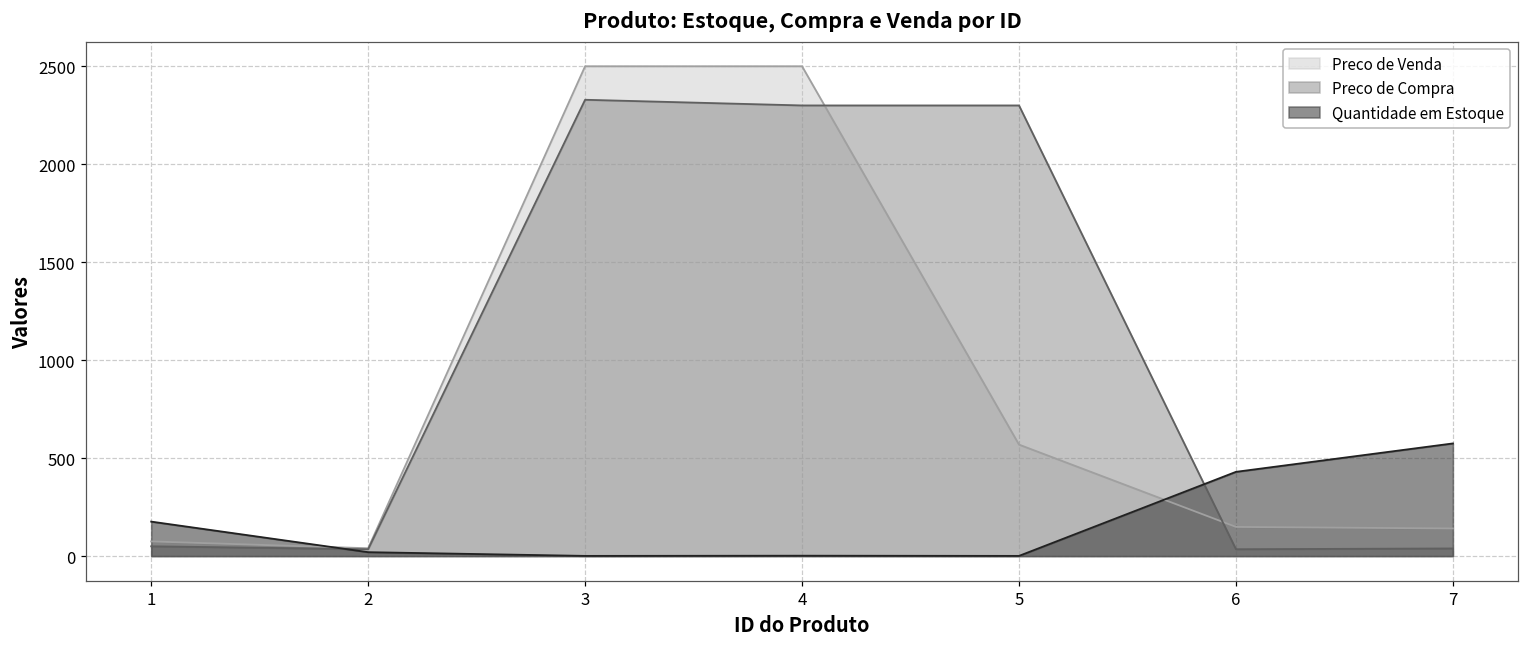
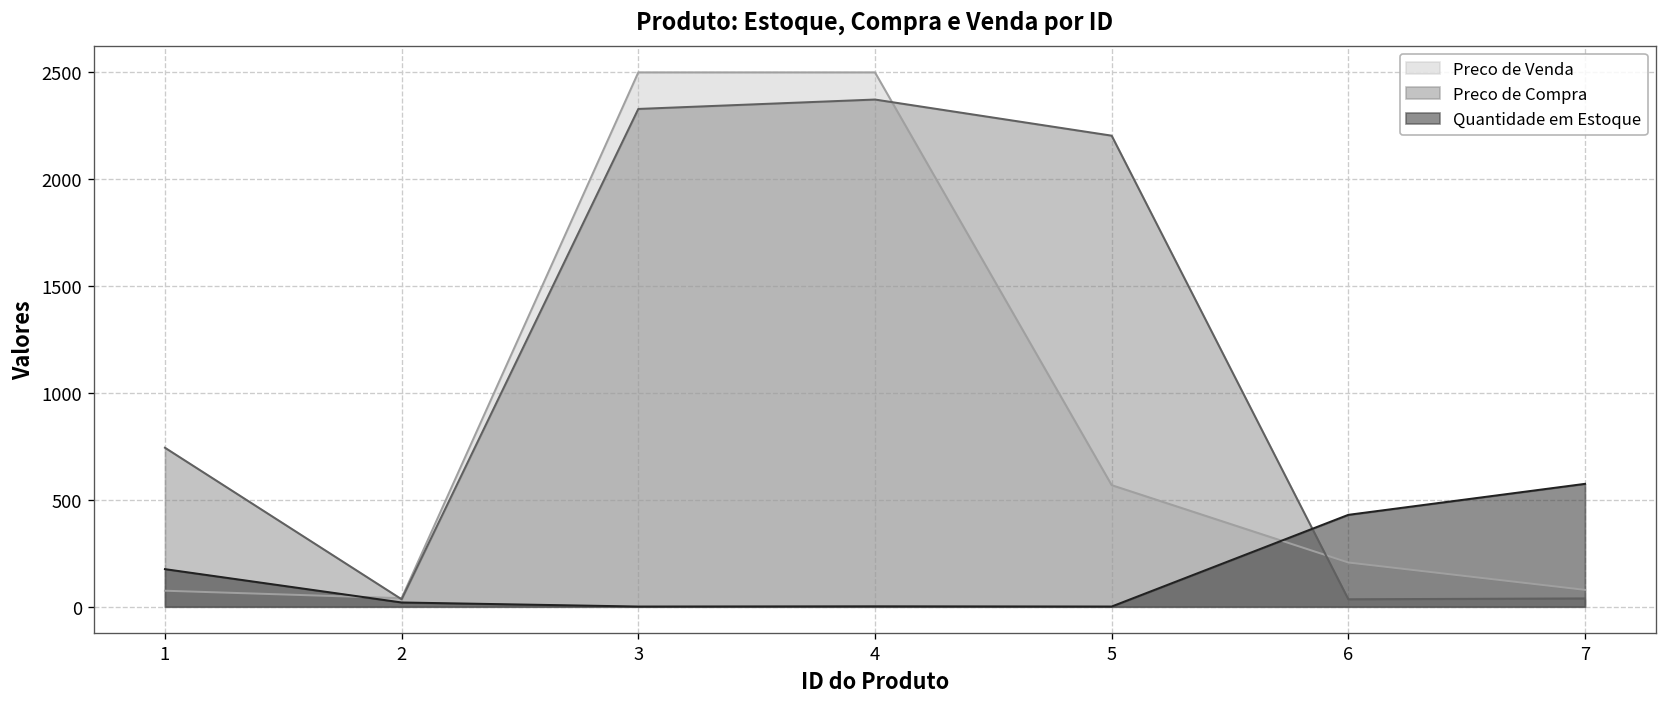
Preco de Compra, 1: 50 -> 740
Preco de Compra, 4: 2300 -> 2370
Preco de Compra, 5: 2300 -> 2200
Preco de Venda, 6: 150 -> 210
Preco de Venda, 7: 140 -> 80
